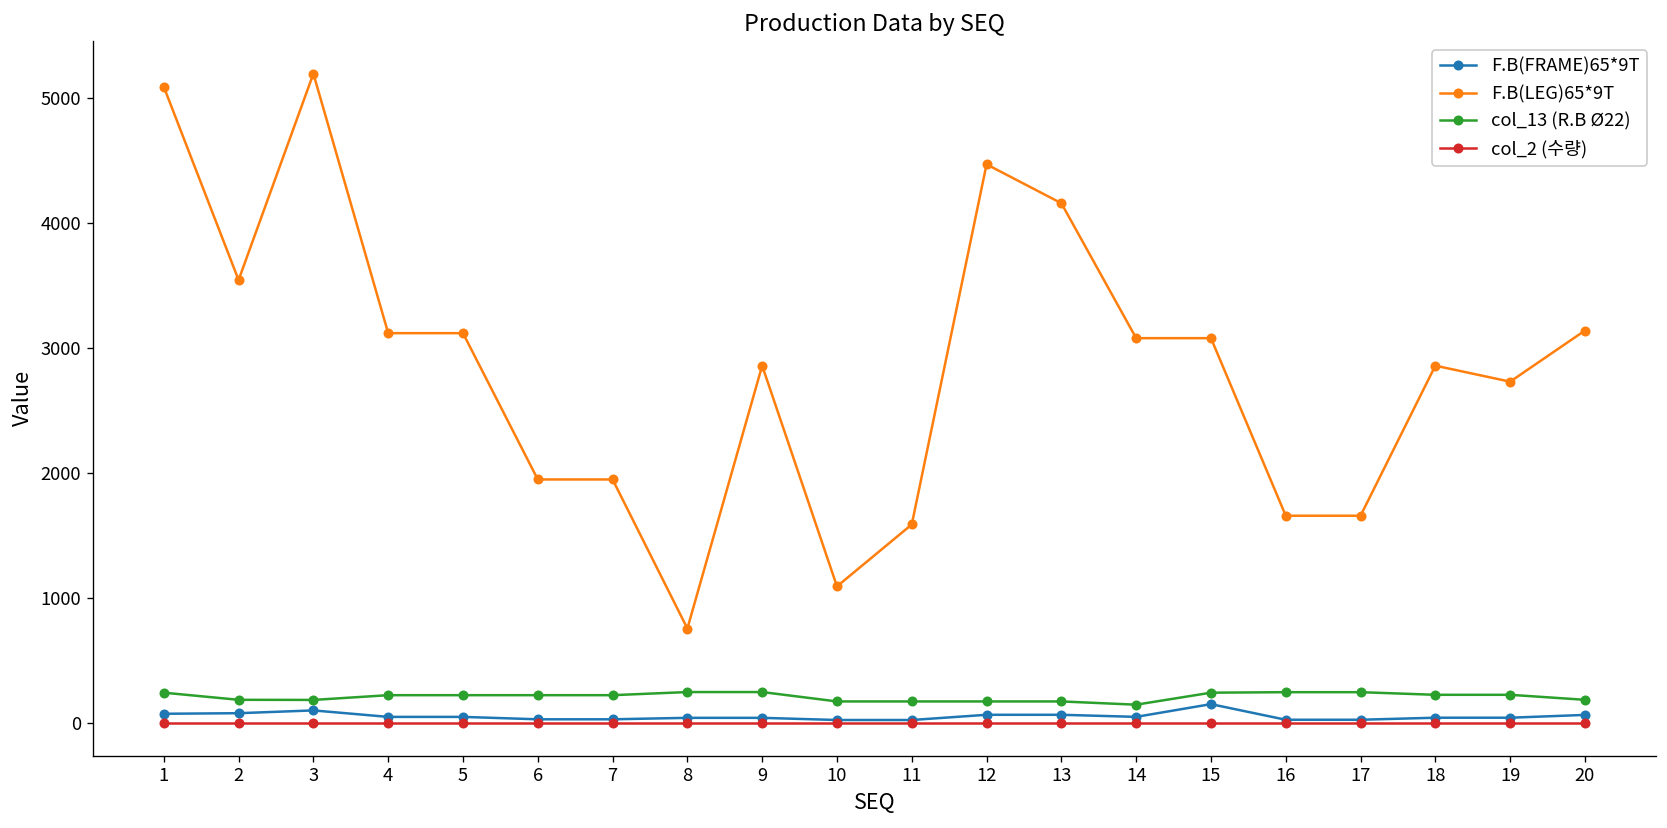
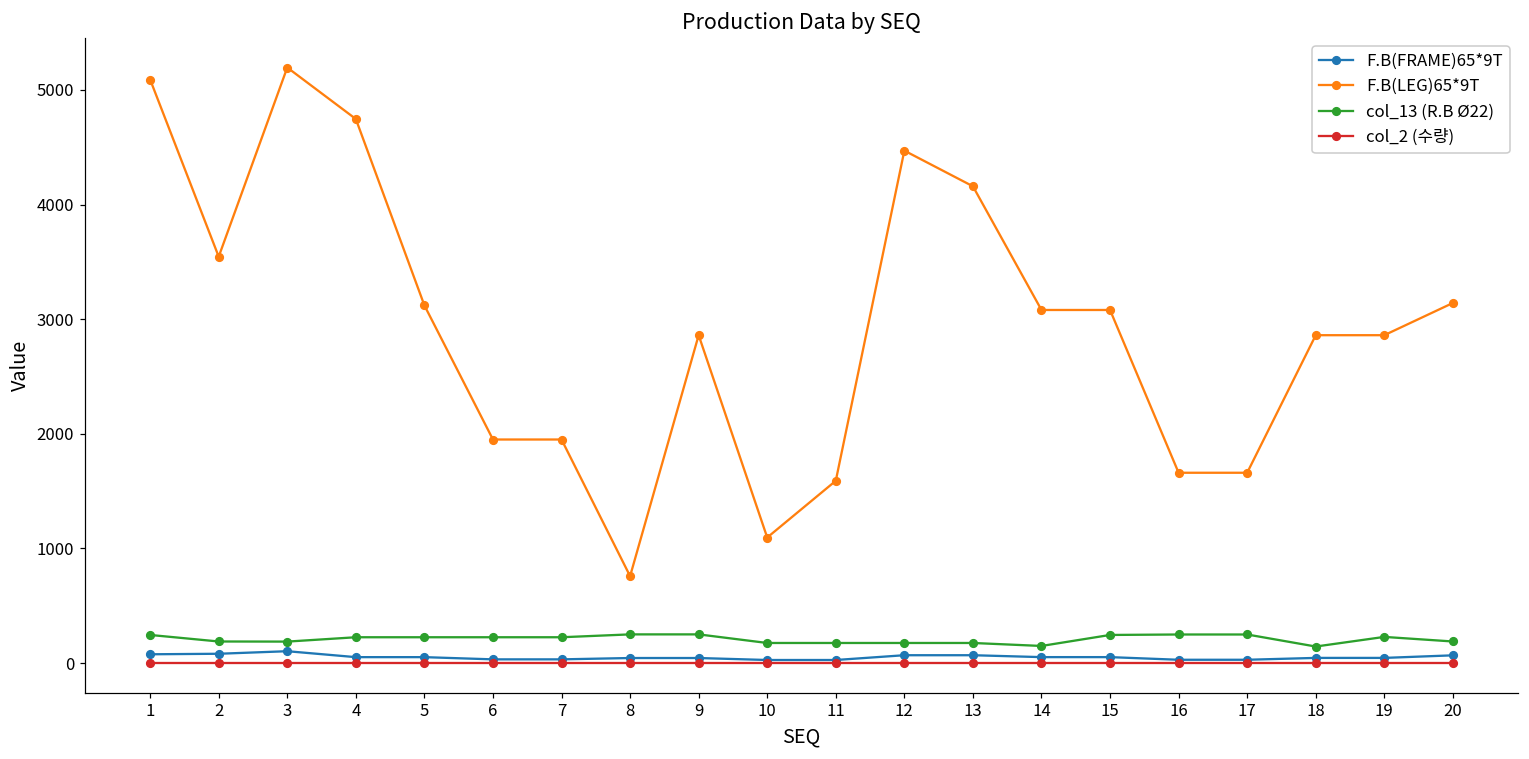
F.B(LEG)65*9T, 4: 3120 -> 4750
F.B(FRAME)65*9T, 15: 150 -> 50
col_13 (R.B Ø22), 18: 230 -> 140
F.B(LEG)65*9T, 19: 2730 -> 2860
